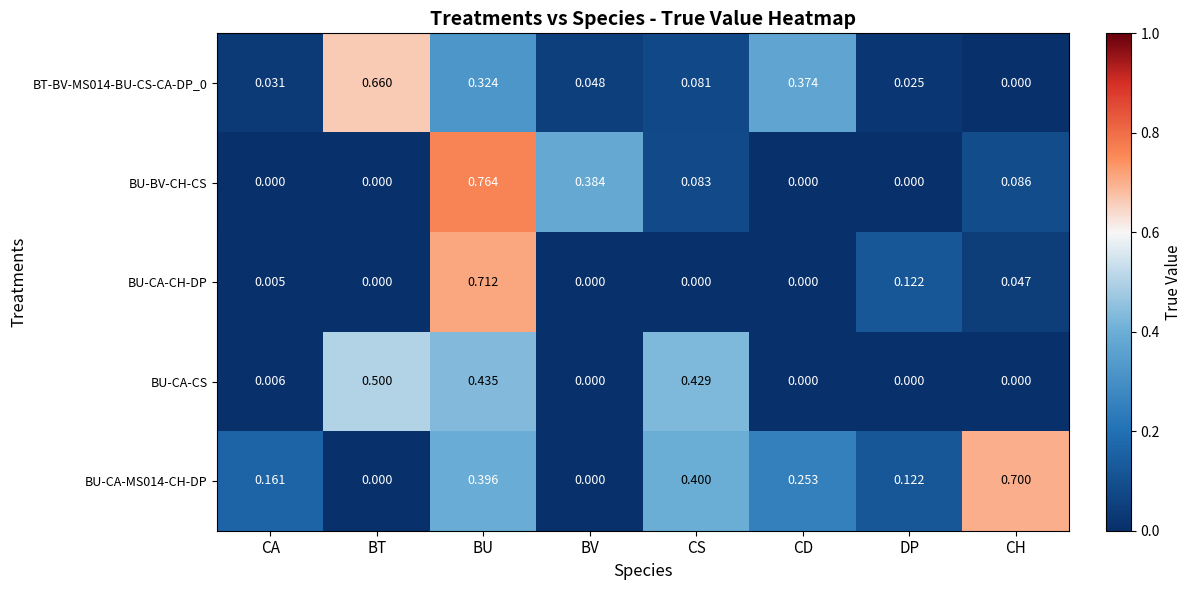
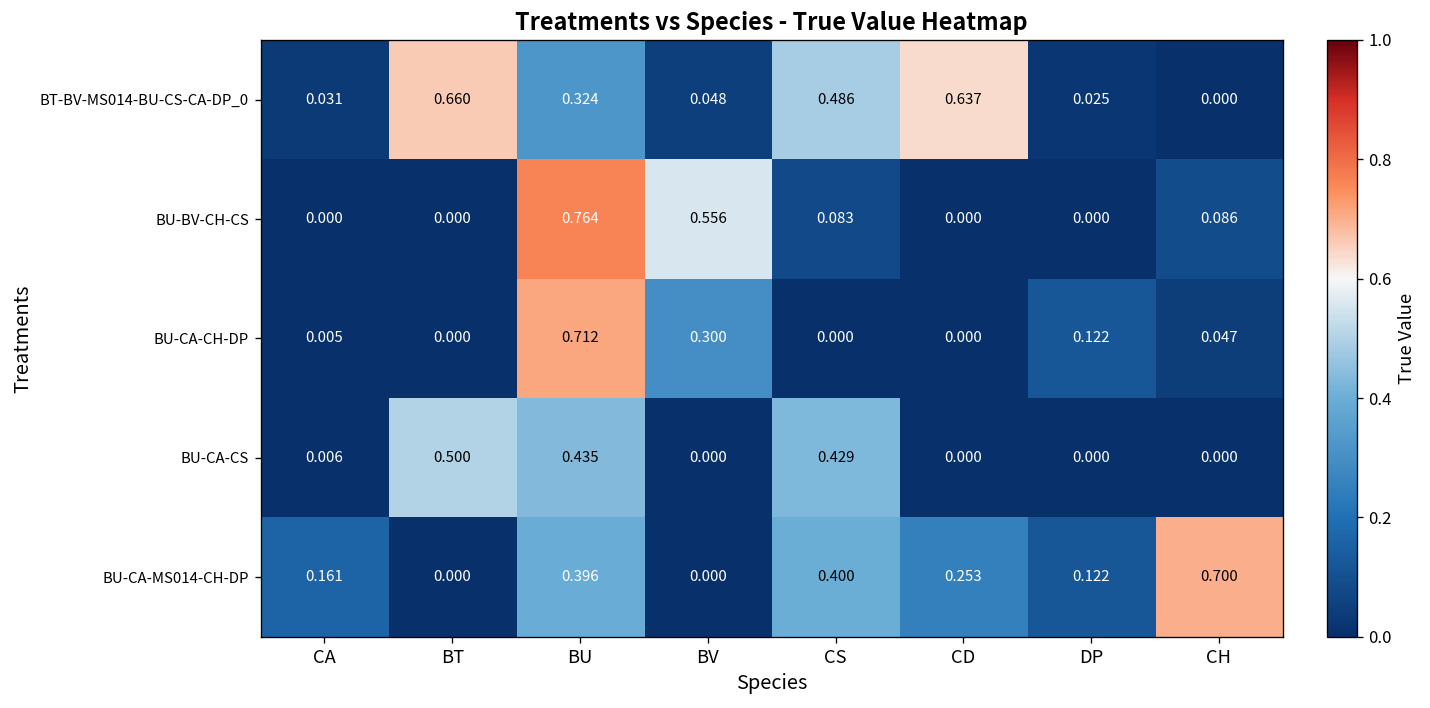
BT-BV-MS014-BU-CS-CA-DP_0, CS: 0.081 -> 0.486
BT-BV-MS014-BU-CS-CA-DP_0, CD: 0.374 -> 0.637
BU-BV-CH-CS, BV: 0.384 -> 0.556
BU-CA-CH-DP, BV: 0.000 -> 0.300
